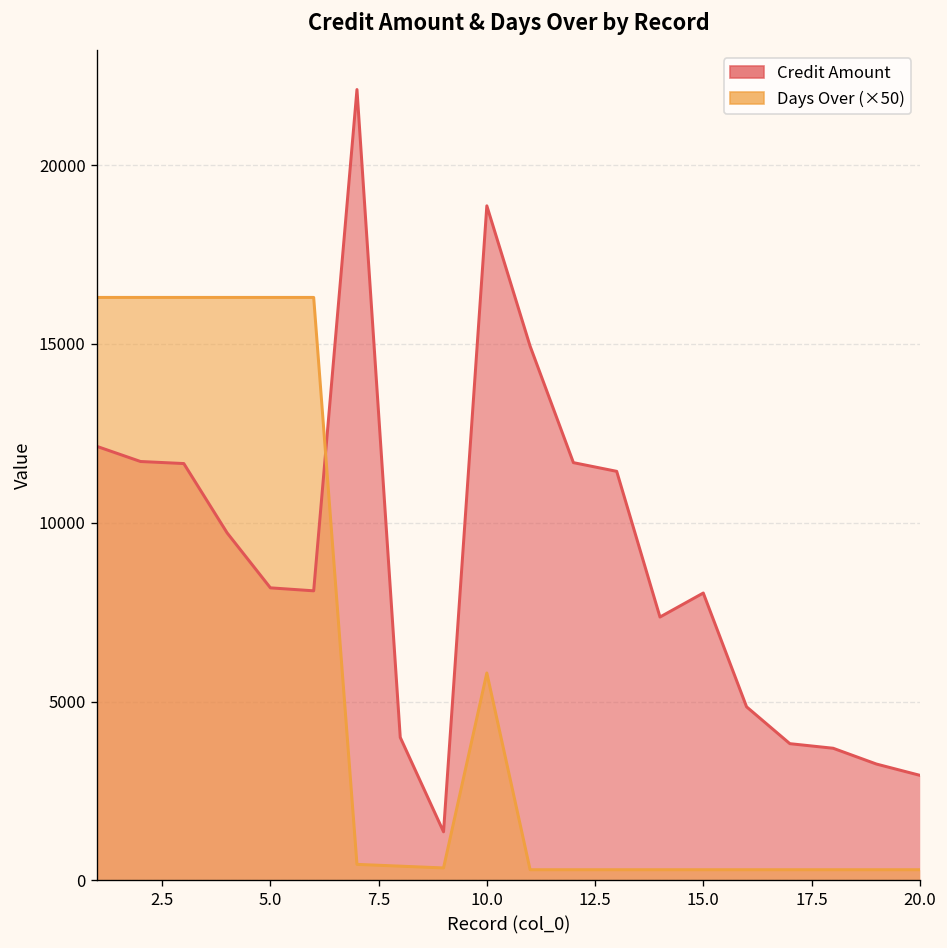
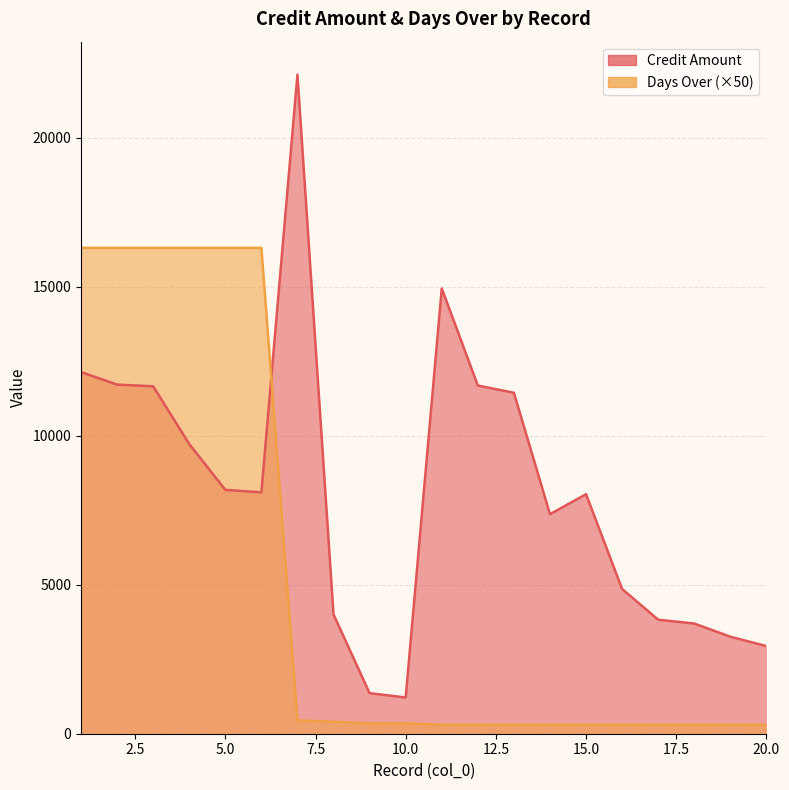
Credit Amount, 10.0: 18900 -> 1200
Days Over (×50), 10.0: 5800 -> 400
